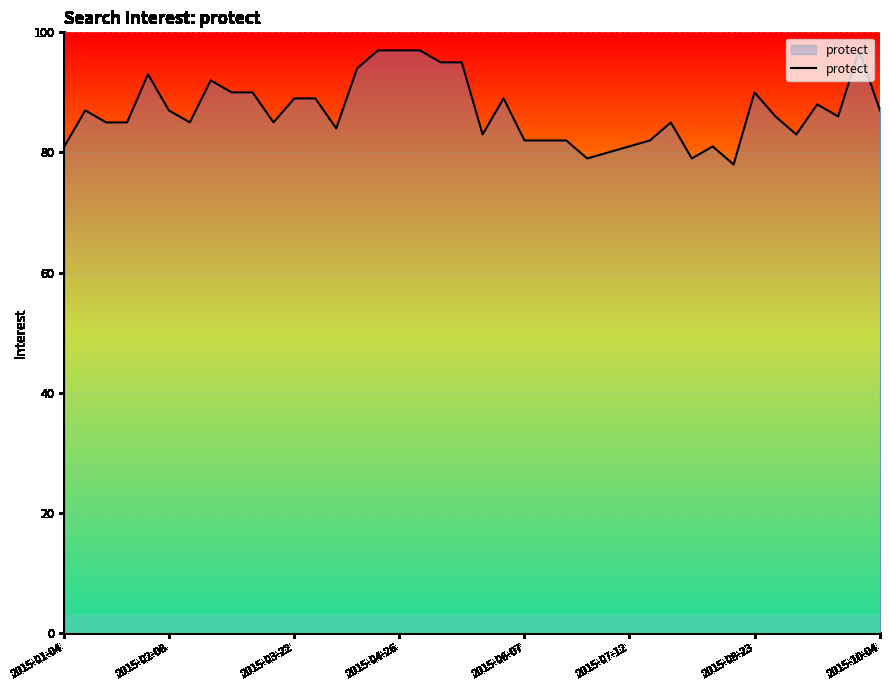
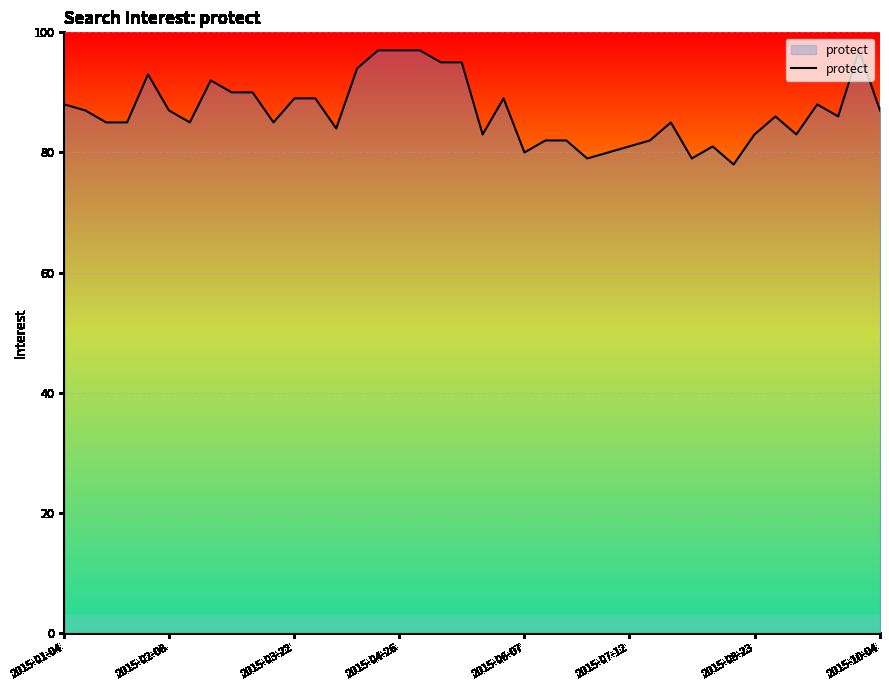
2015-01-04: 81 -> 88
2015-06-07: 82 -> 80
2015-08-23: 90 -> 83
